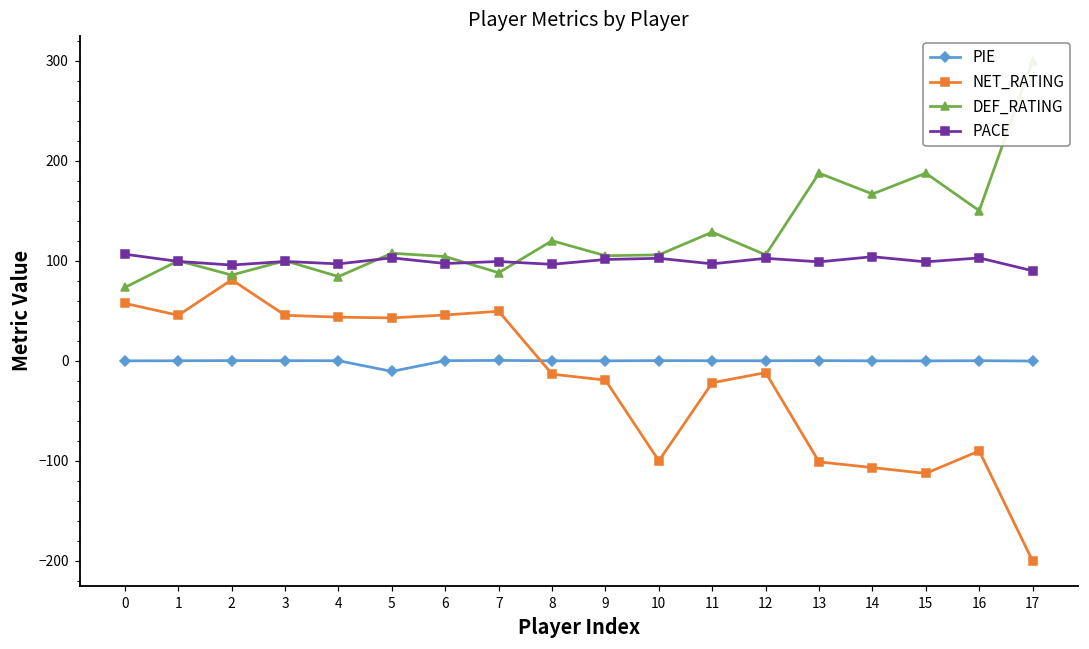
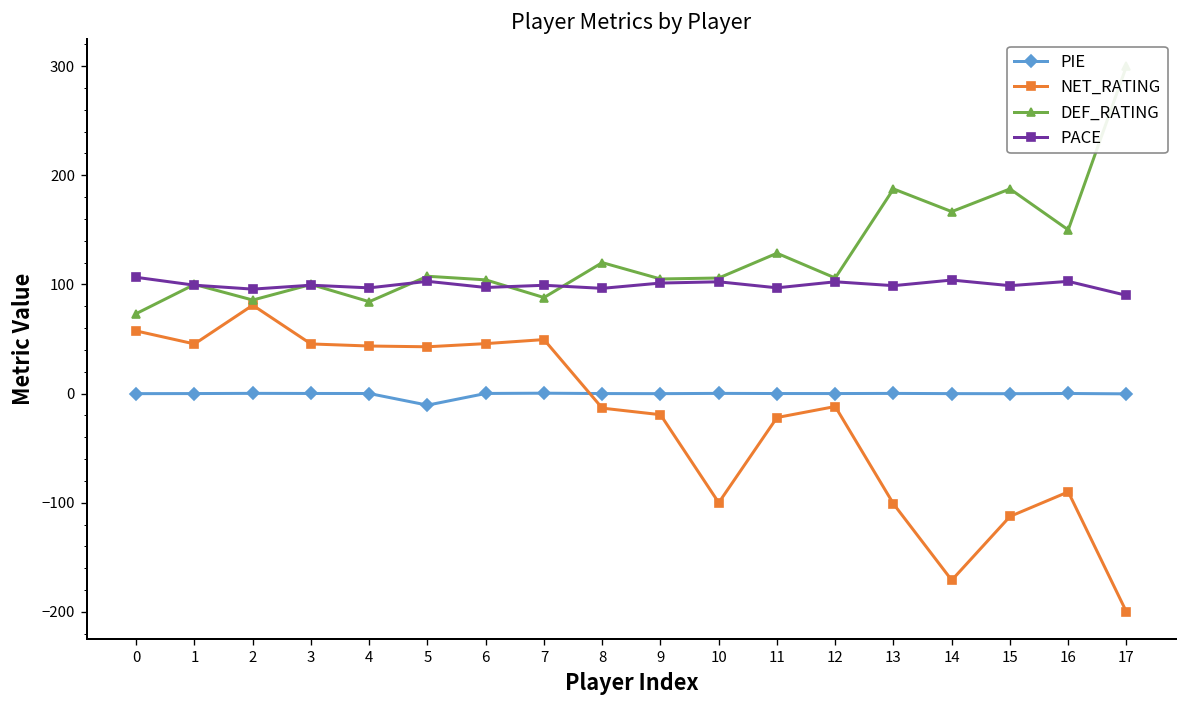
NET_RATING, 14: -110 -> -170
